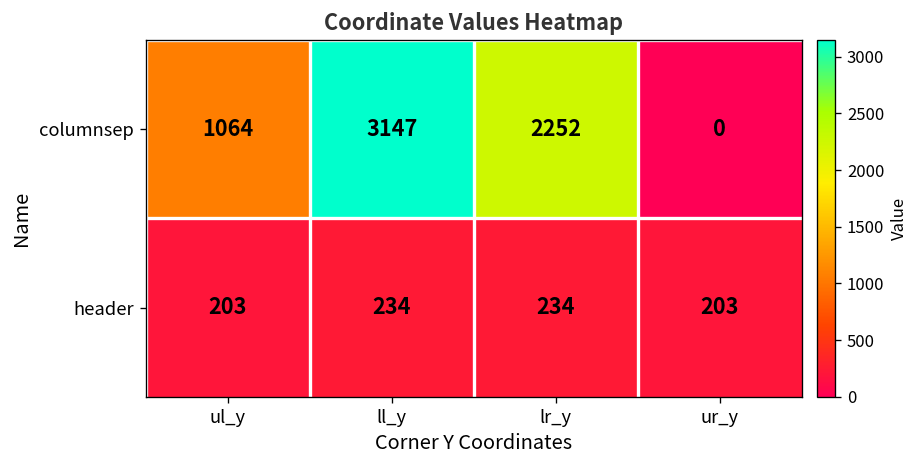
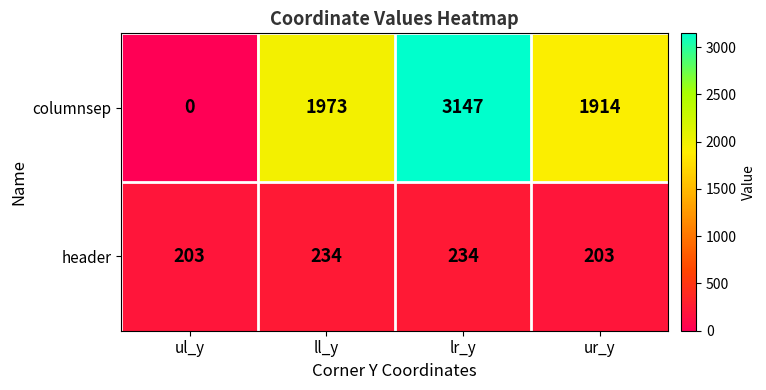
columnsep, ul_y: 1064 -> 0
columnsep, ll_y: 3147 -> 1973
columnsep, lr_y: 2252 -> 3147
columnsep, ur_y: 0 -> 1914
